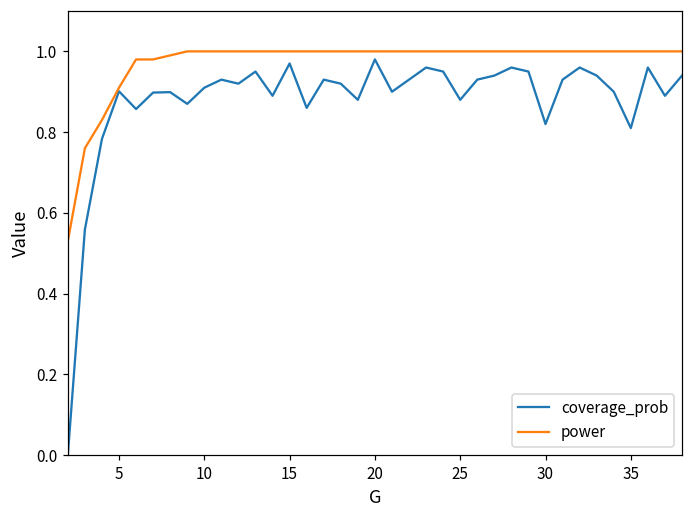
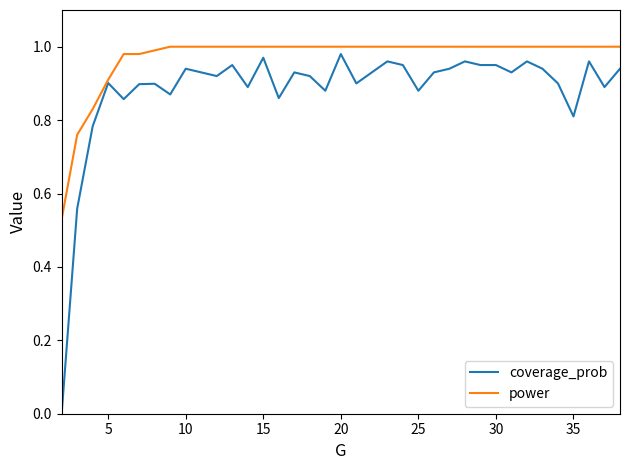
coverage_prob, 10: 0.91 -> 0.94
coverage_prob, 30: 0.82 -> 0.95
